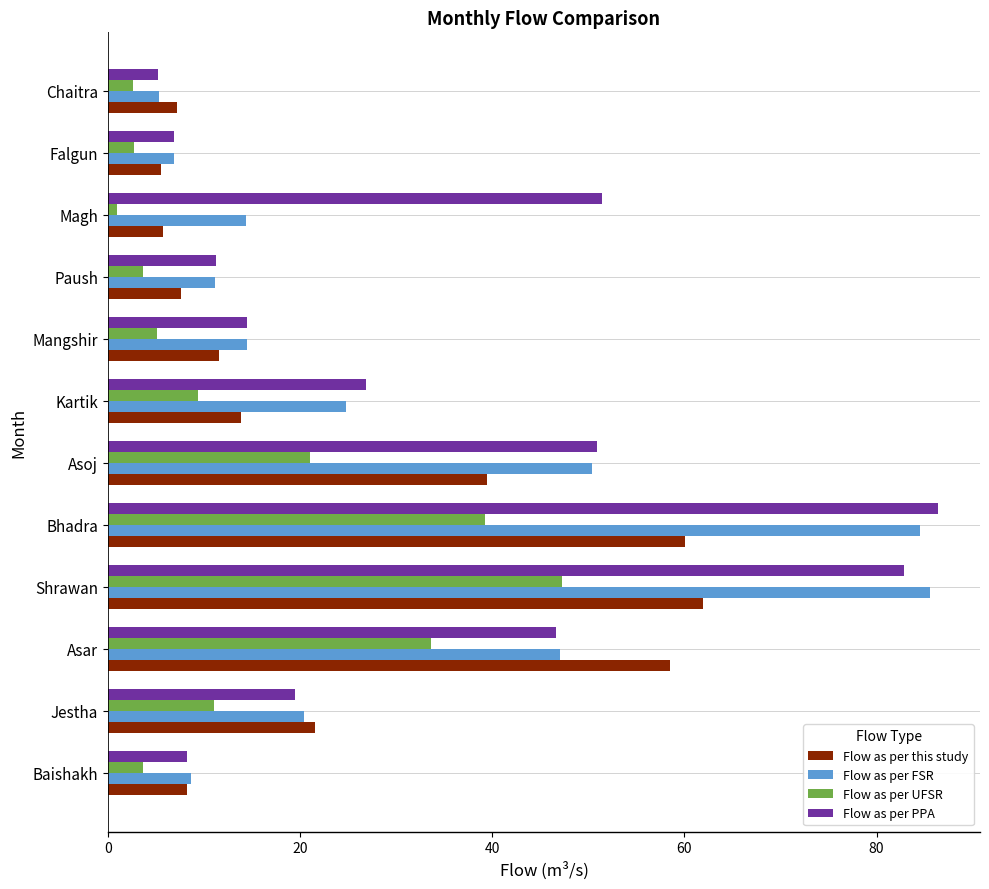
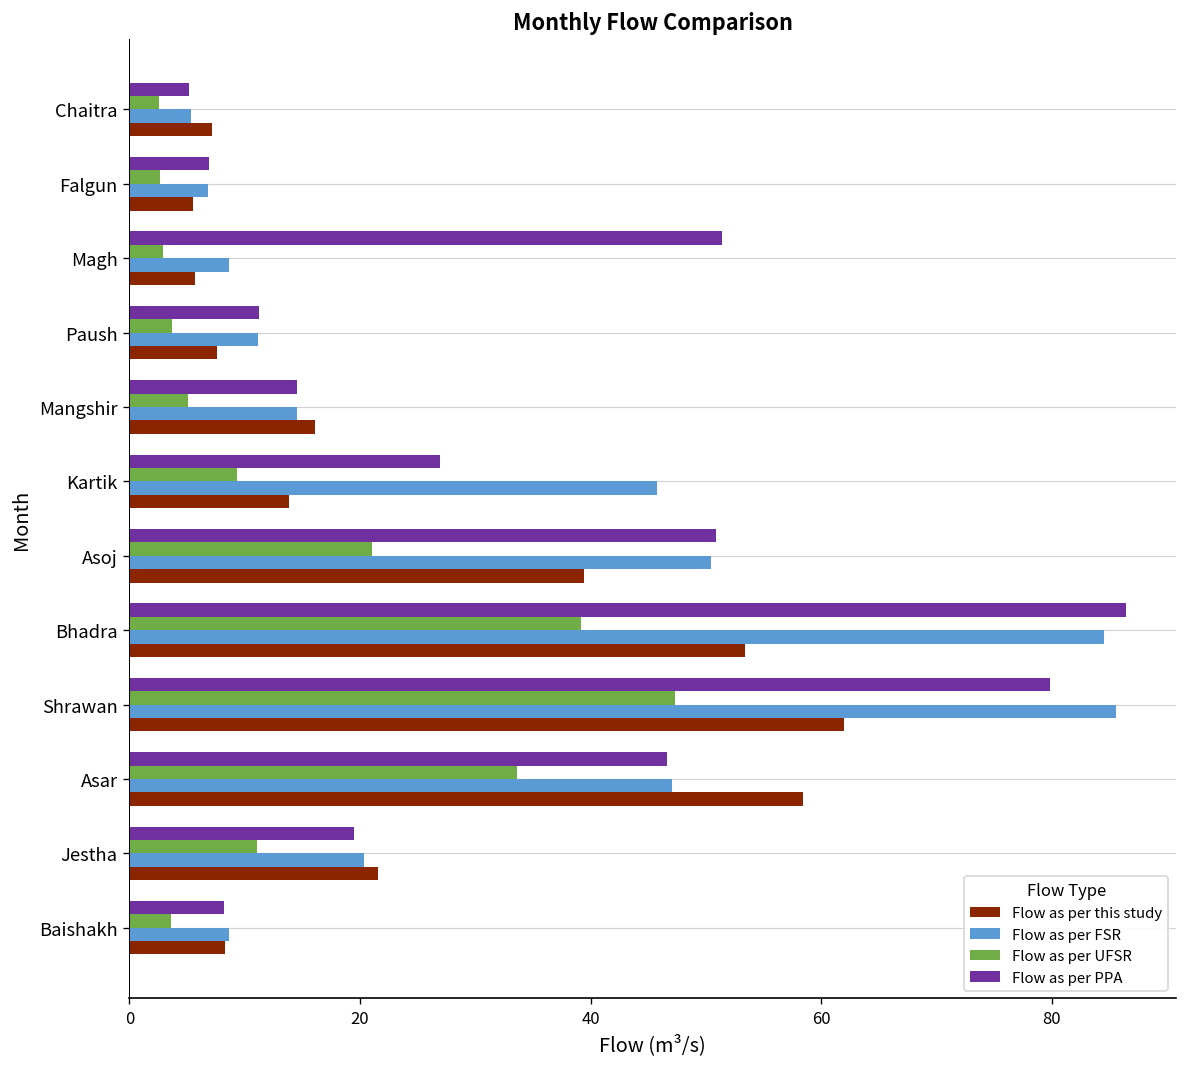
Flow as per UFSR, Magh: 1 -> 3
Flow as per FSR, Magh: 14 -> 9
Flow as per this study, Mangshir: 12 -> 16
Flow as per FSR, Kartik: 25 -> 46
Flow as per this study, Bhadra: 60 -> 53
Flow as per PPA, Shrawan: 83 -> 80
